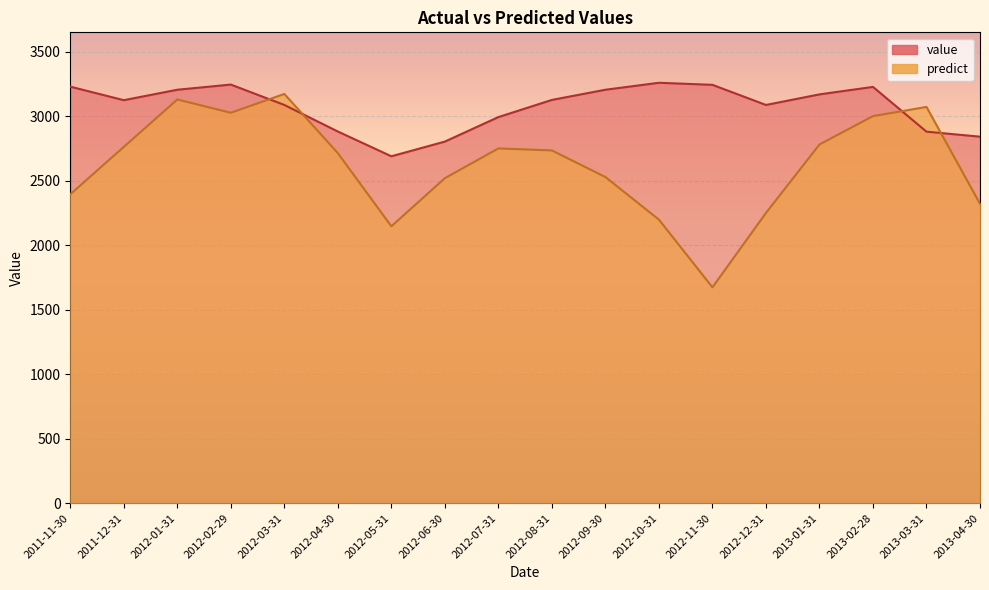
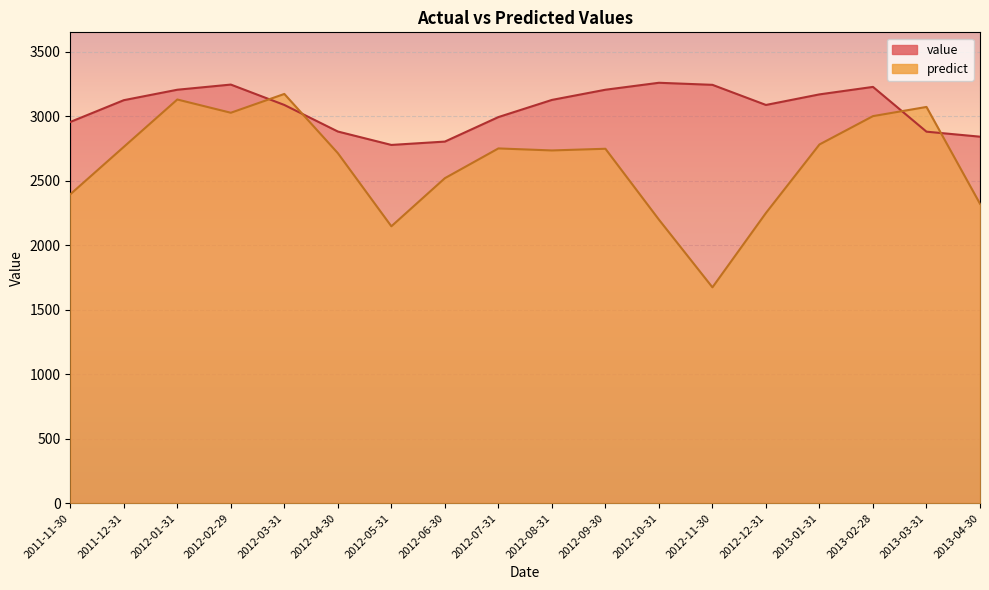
value, 2011-11-30: 3230 -> 2960
value, 2012-05-31: 2690 -> 2780
predict, 2012-09-30: 2530 -> 2750
